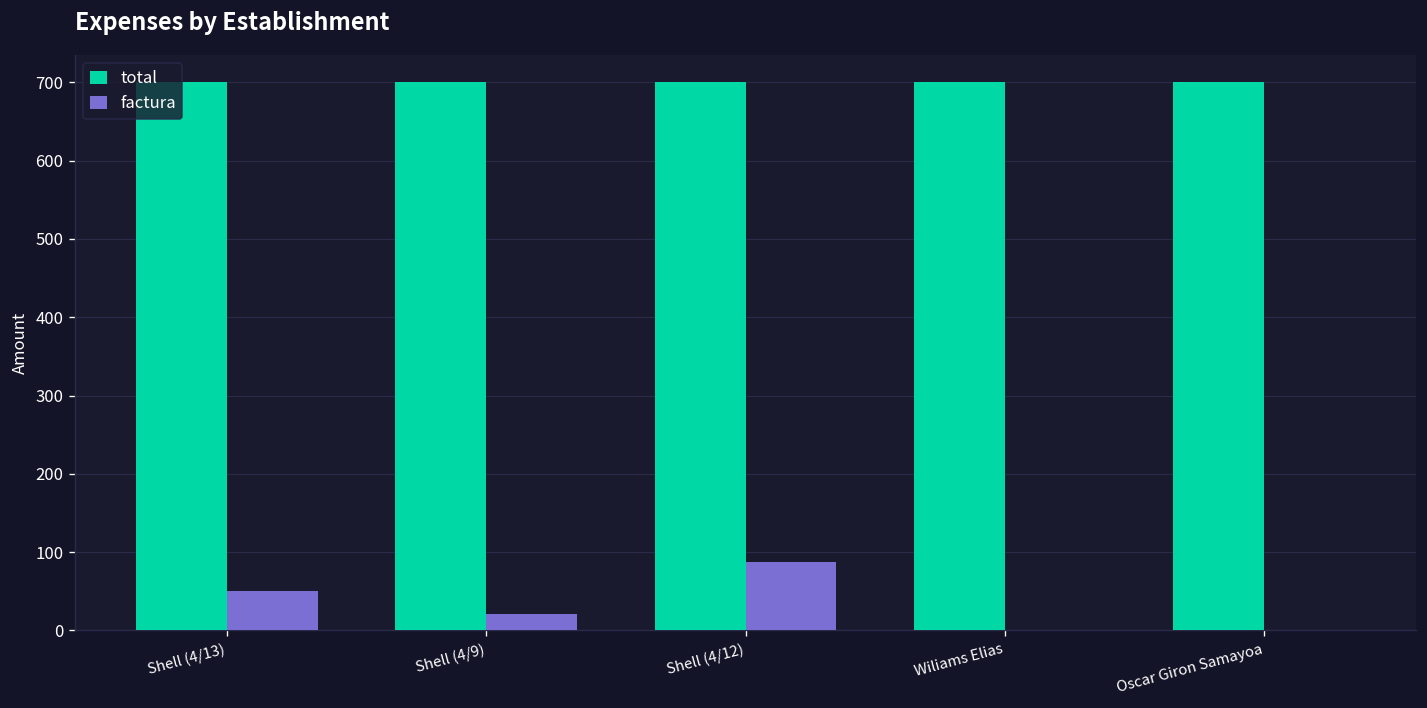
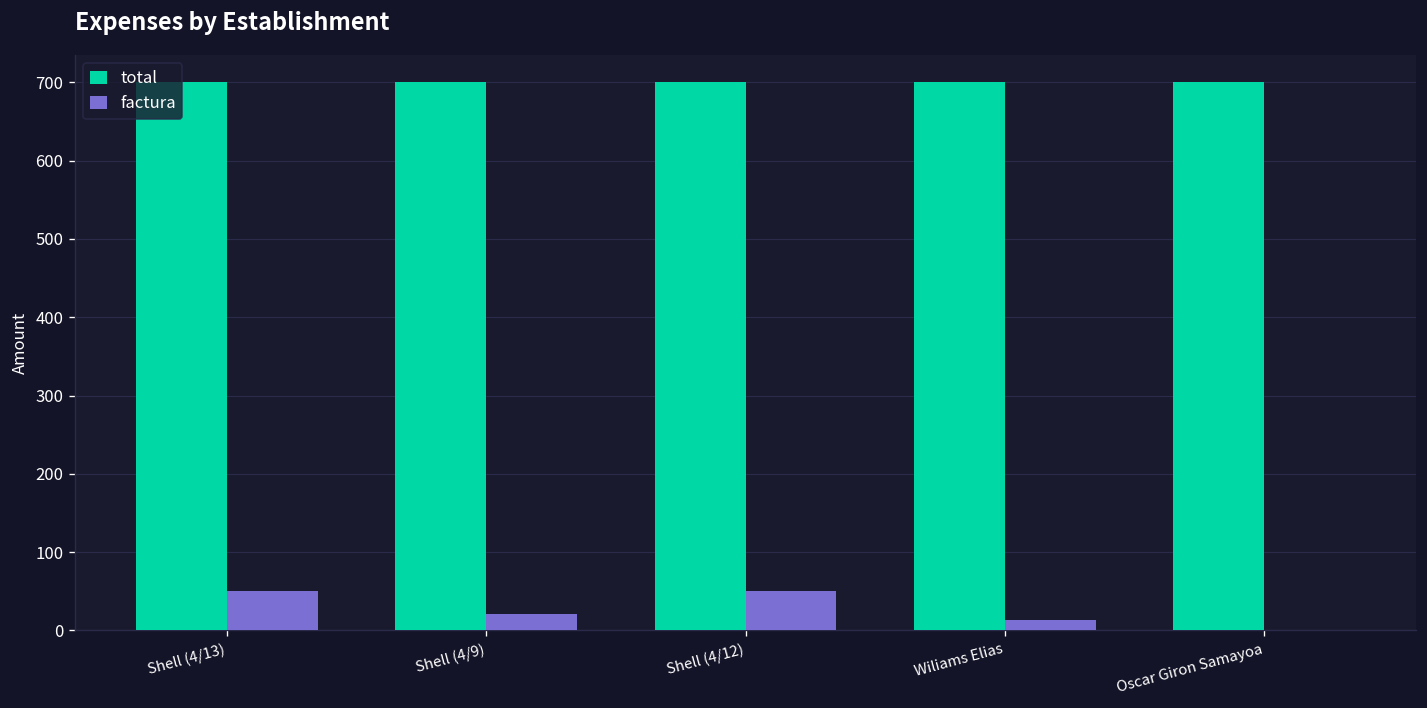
factura, Shell (4/12): 90 -> 50
factura, Wiliams Elias: 0 -> 10
